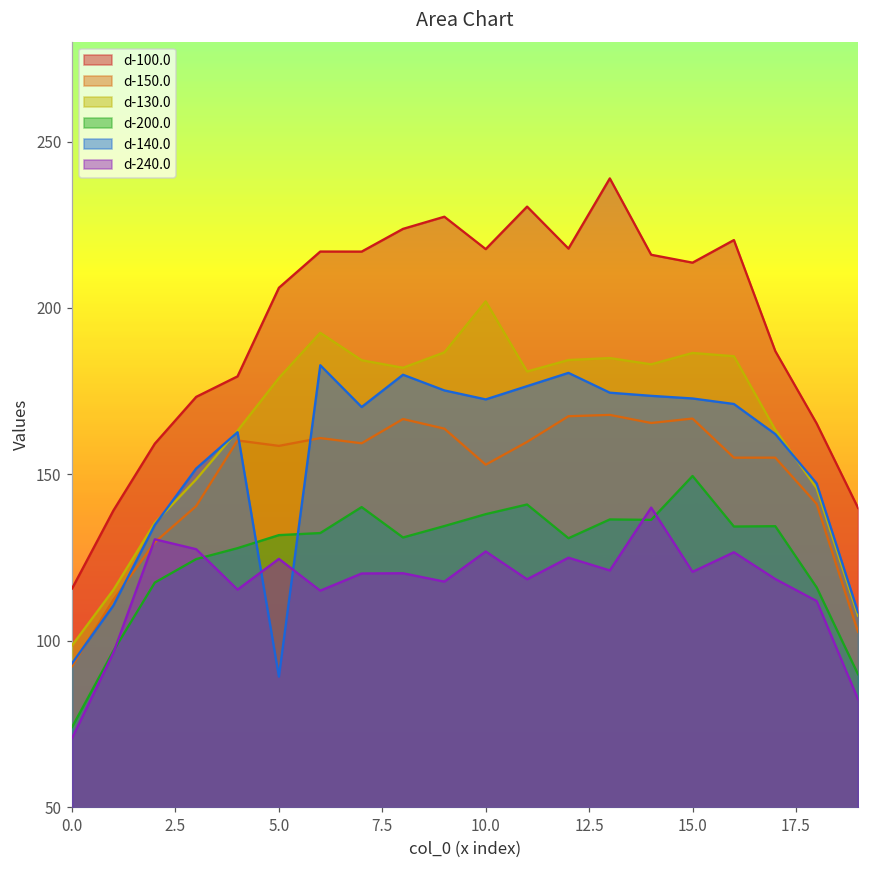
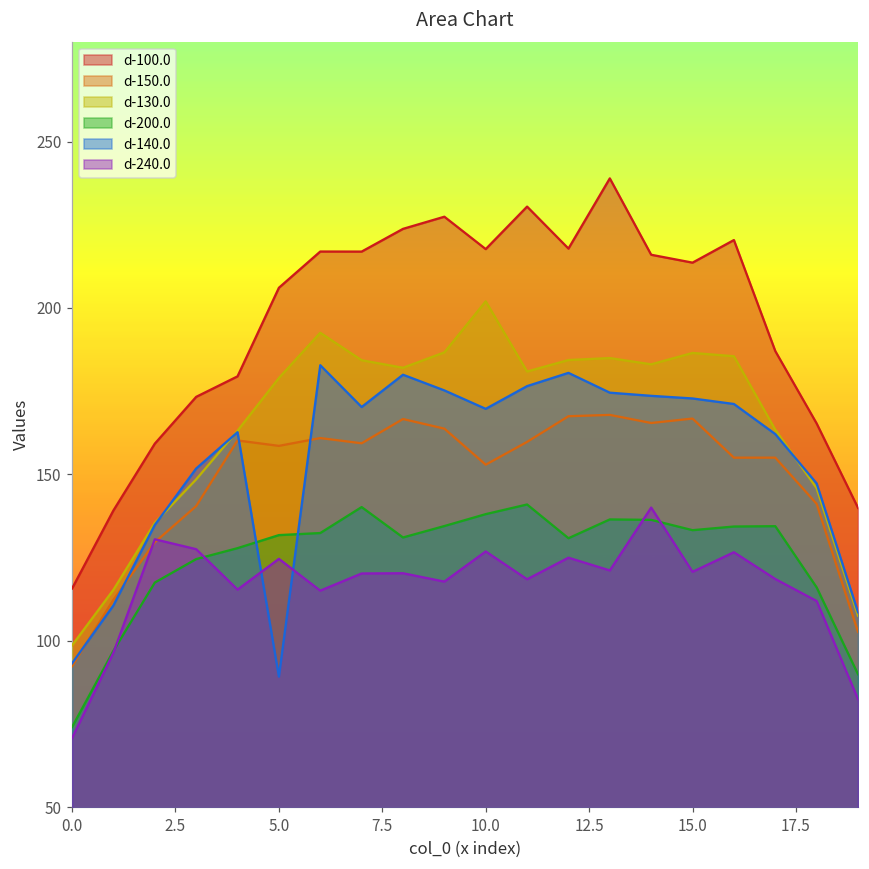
d-140.0, 10.0: 173 -> 170
d-200.0, 15.0: 150 -> 133
